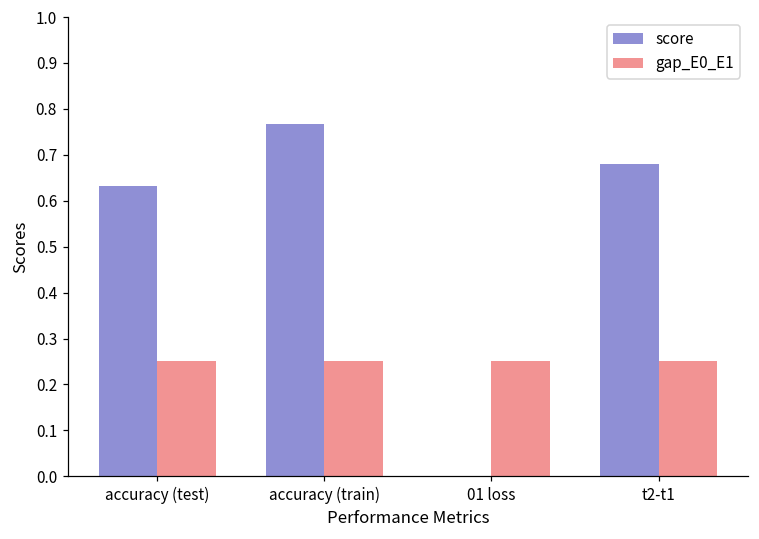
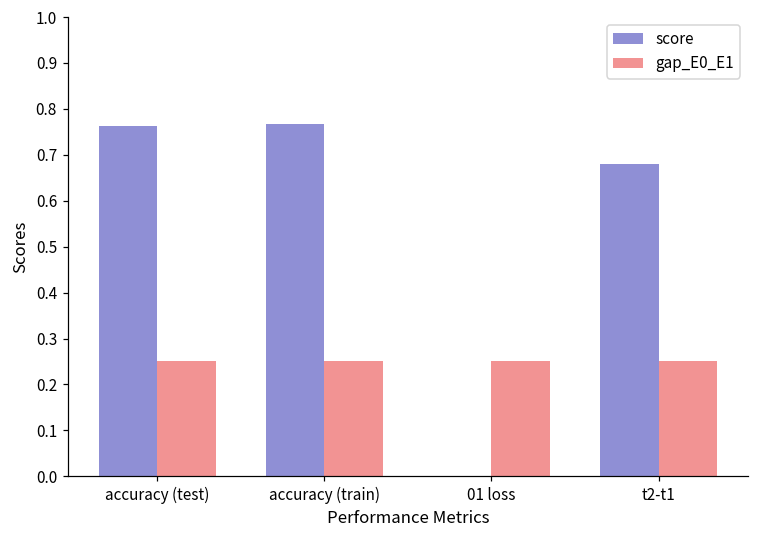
score, accuracy (test): 0.63 -> 0.76
